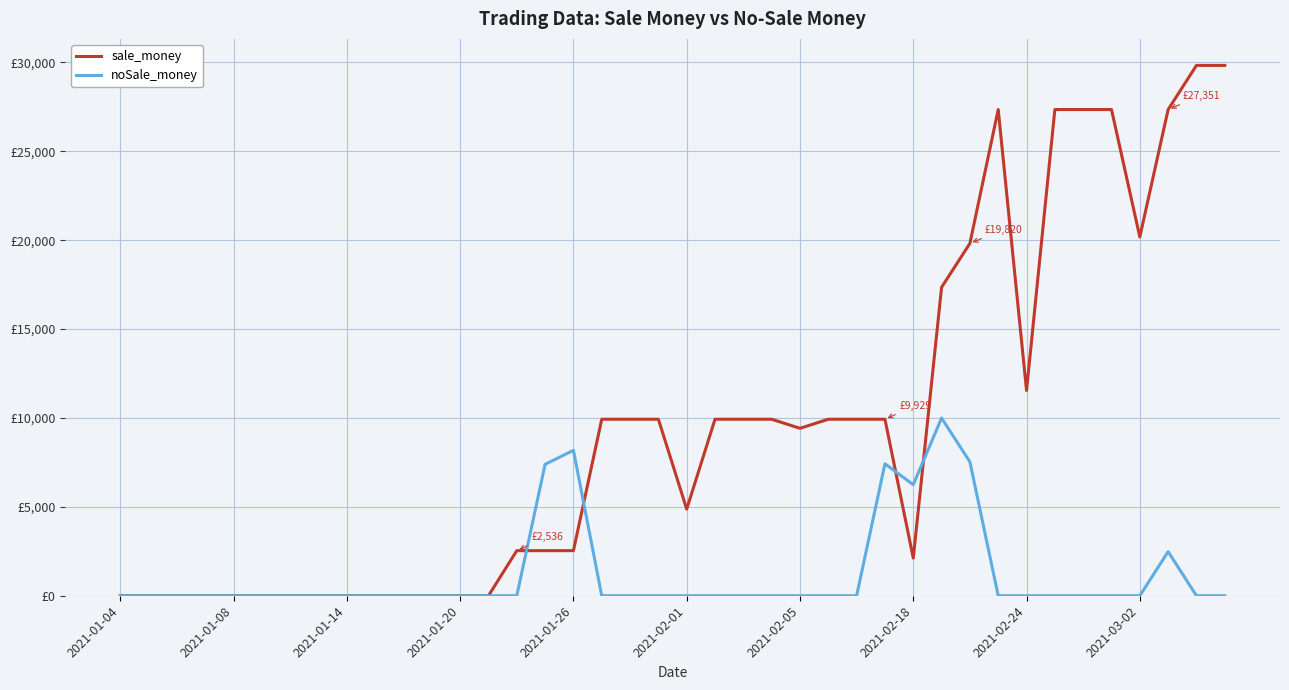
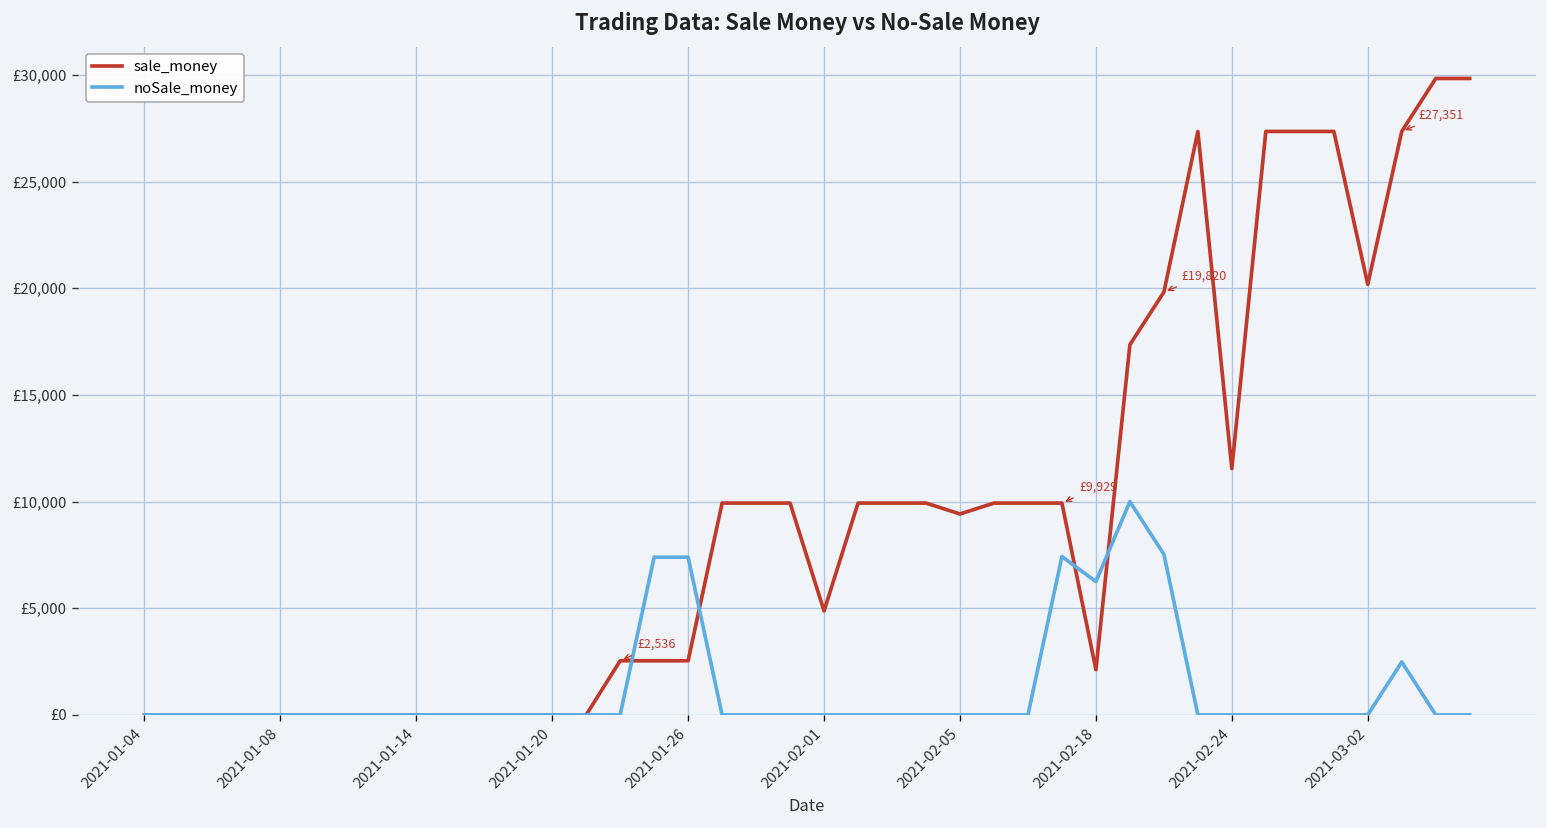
noSale_money, 2021-01-26: £8,200 -> £7,400
